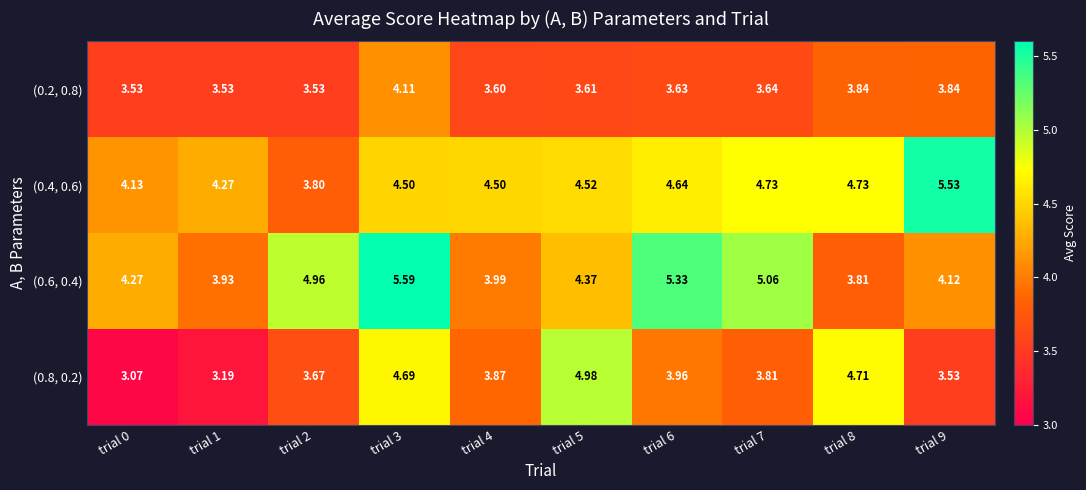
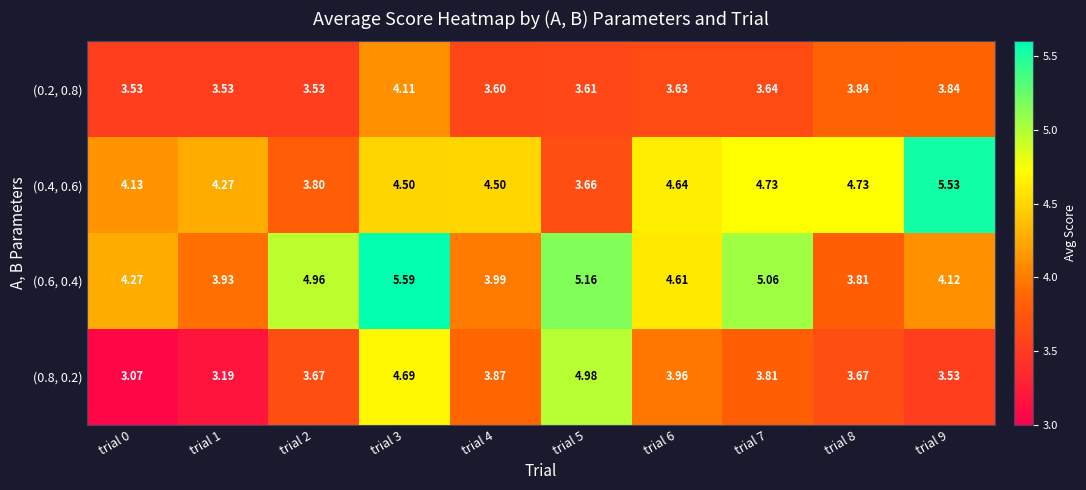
(0.4, 0.6), trial 5: 4.52 -> 3.66
(0.6, 0.4), trial 5: 4.37 -> 5.16
(0.6, 0.4), trial 6: 5.33 -> 4.61
(0.8, 0.2), trial 8: 4.71 -> 3.67
